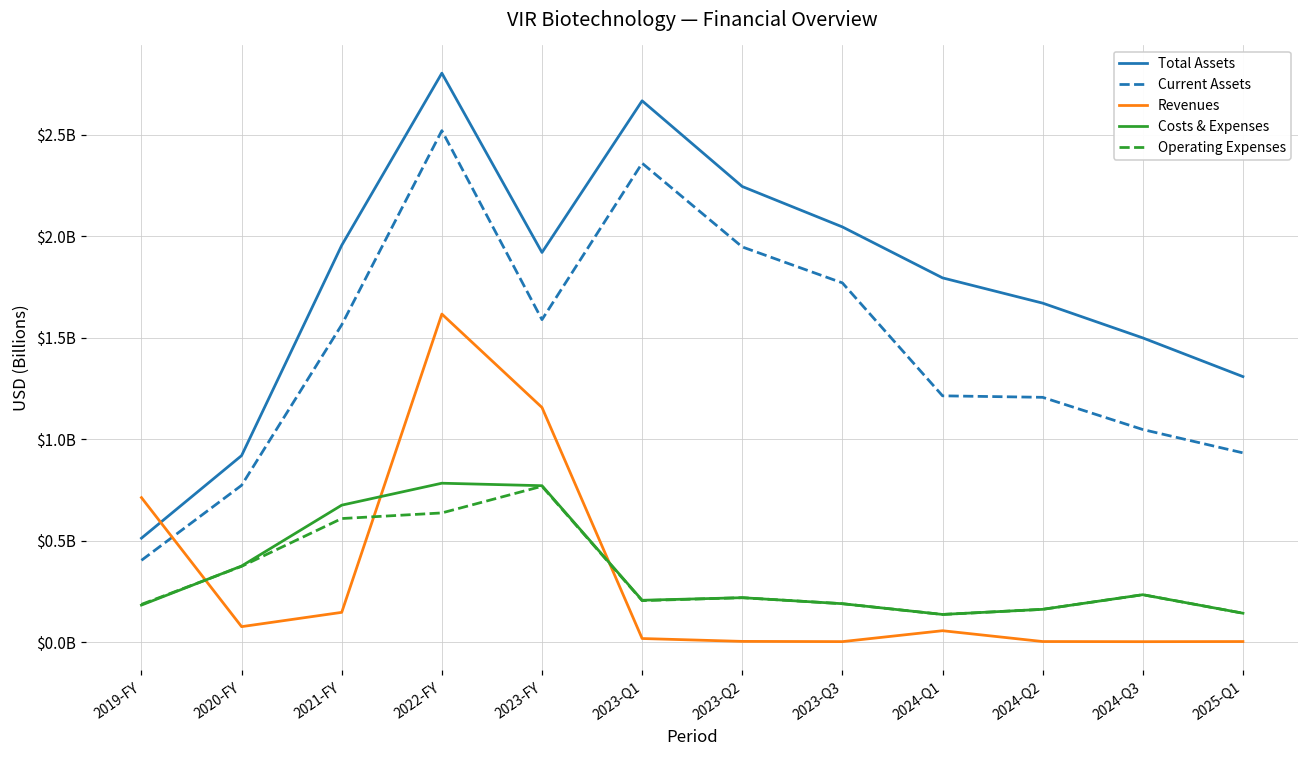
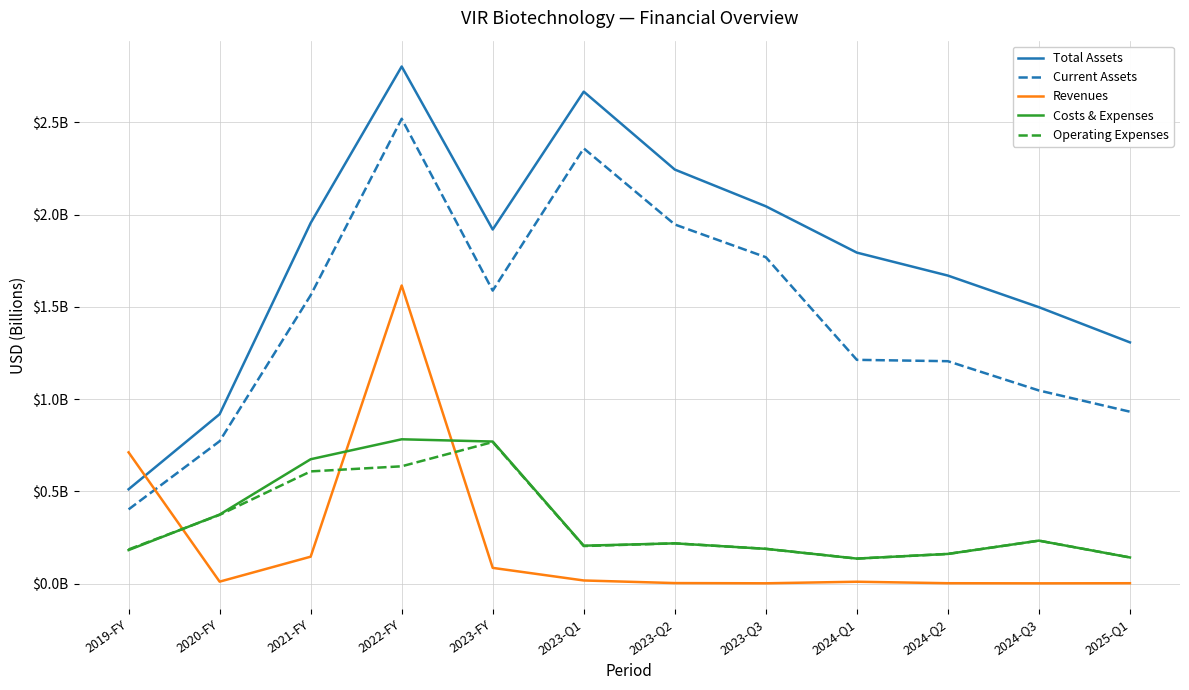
Revenues, 2020-FY: $80000000 -> $10000000
Revenues, 2023-FY: $1160000000 -> $90000000
Revenues, 2024-Q1: $60000000 -> $10000000
